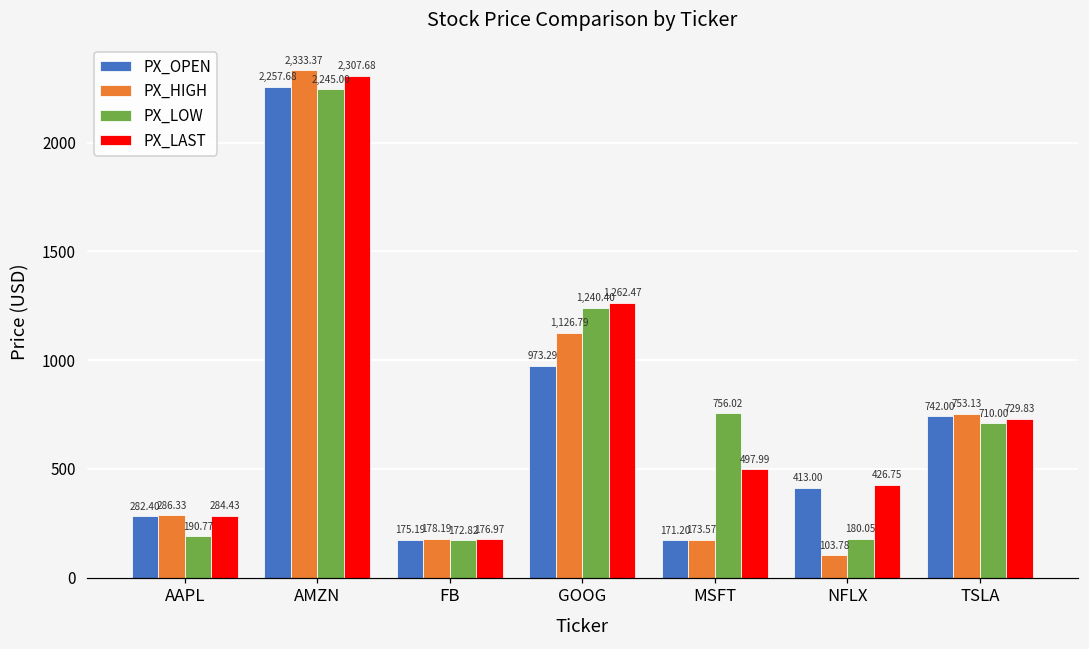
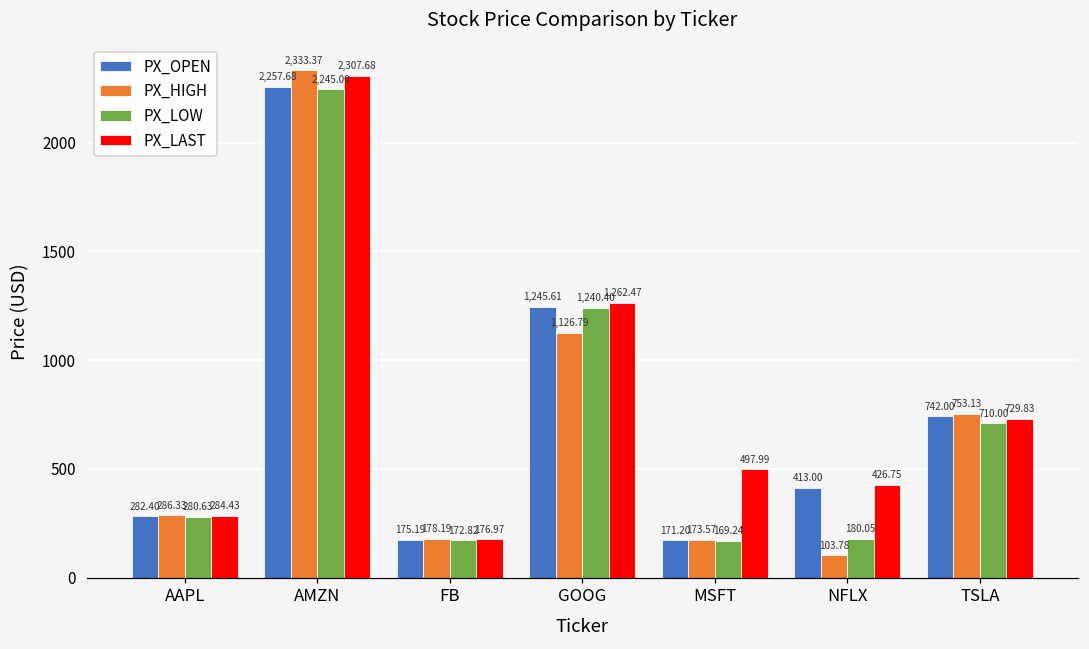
PX_LOW, AAPL: 190.77 -> 280.63
PX_OPEN, GOOG: 973.29 -> 1,245.61
PX_LOW, MSFT: 756.02 -> 169.24
